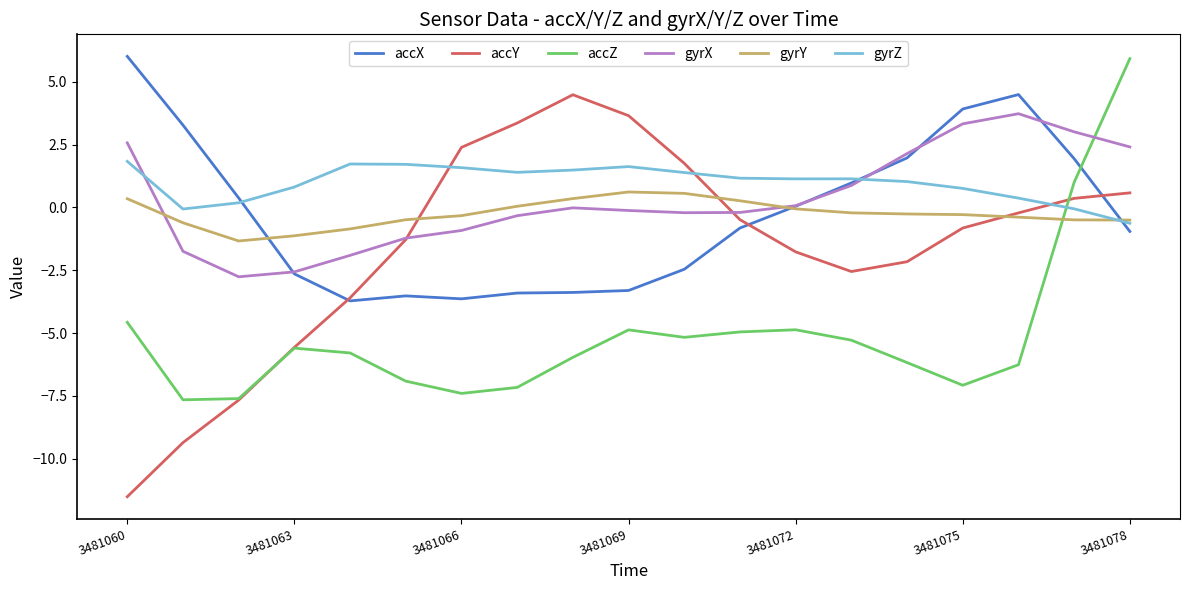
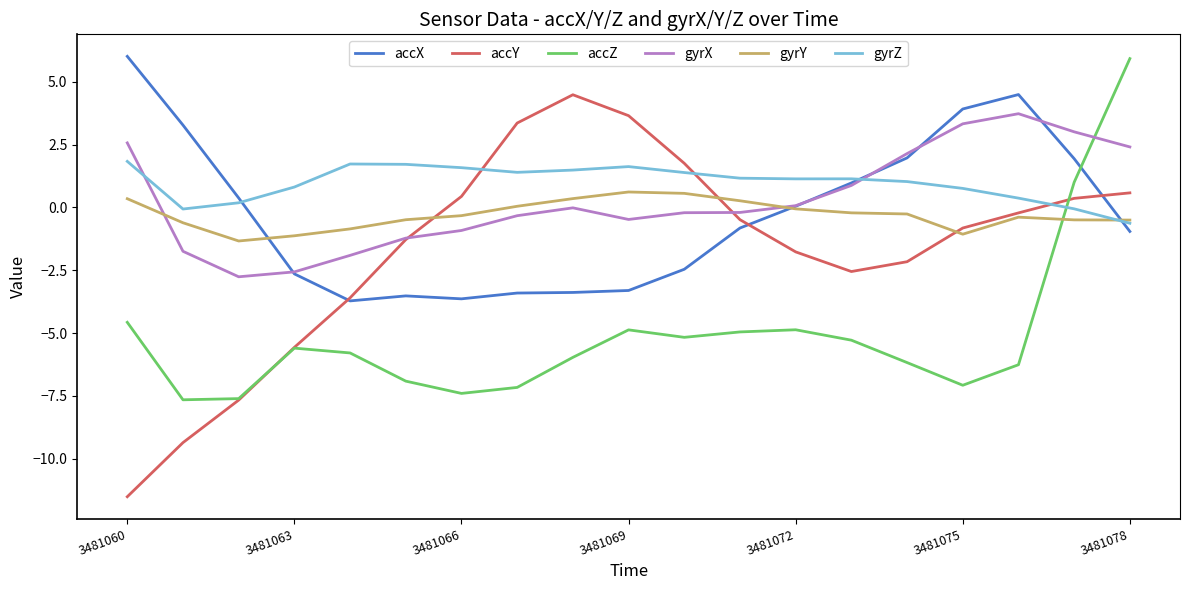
accY, 3481066: 2.4 -> 0.4
gyrX, 3481069: -0.1 -> -0.5
gyrY, 3481075: -0.3 -> -1.1
